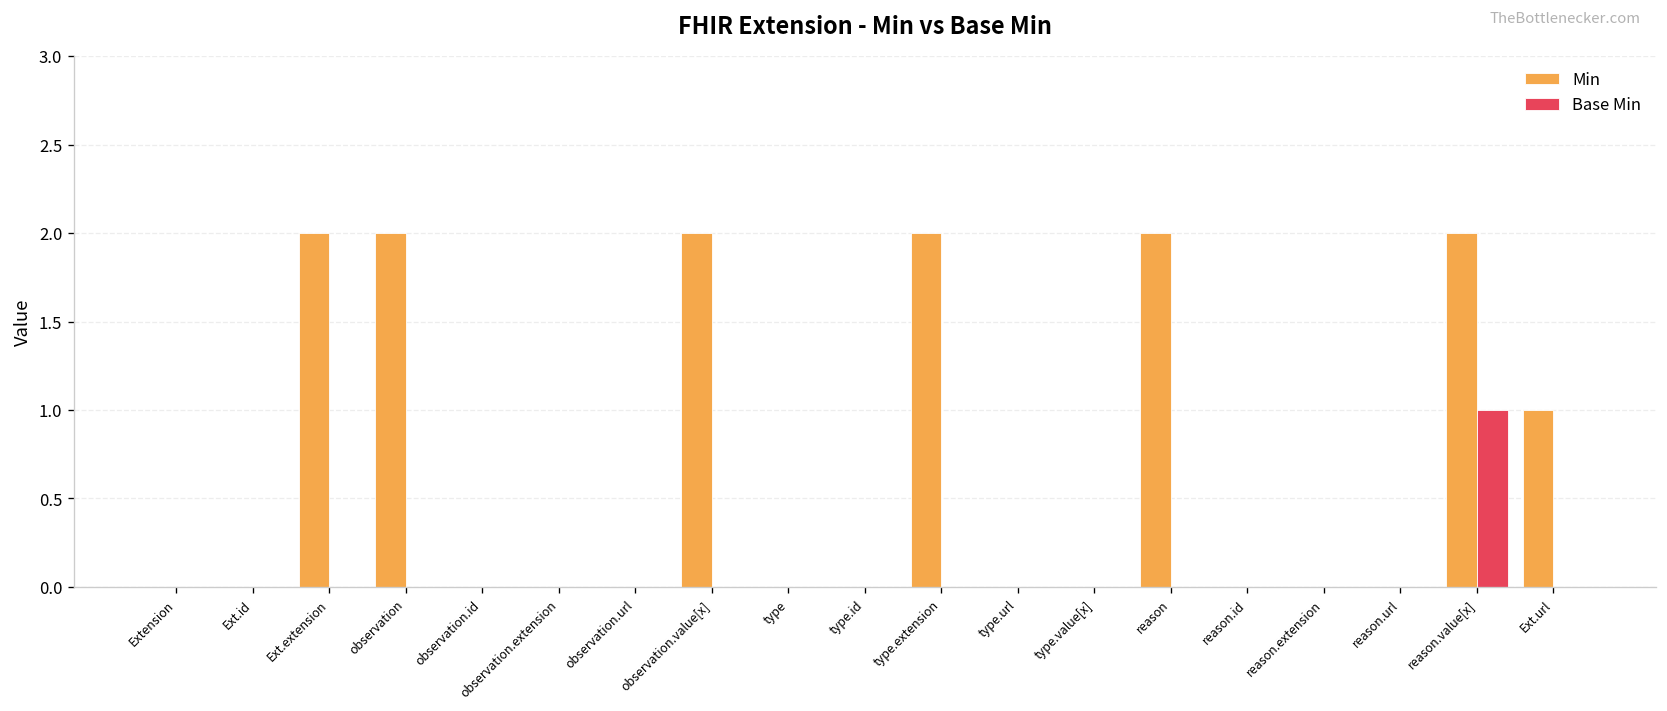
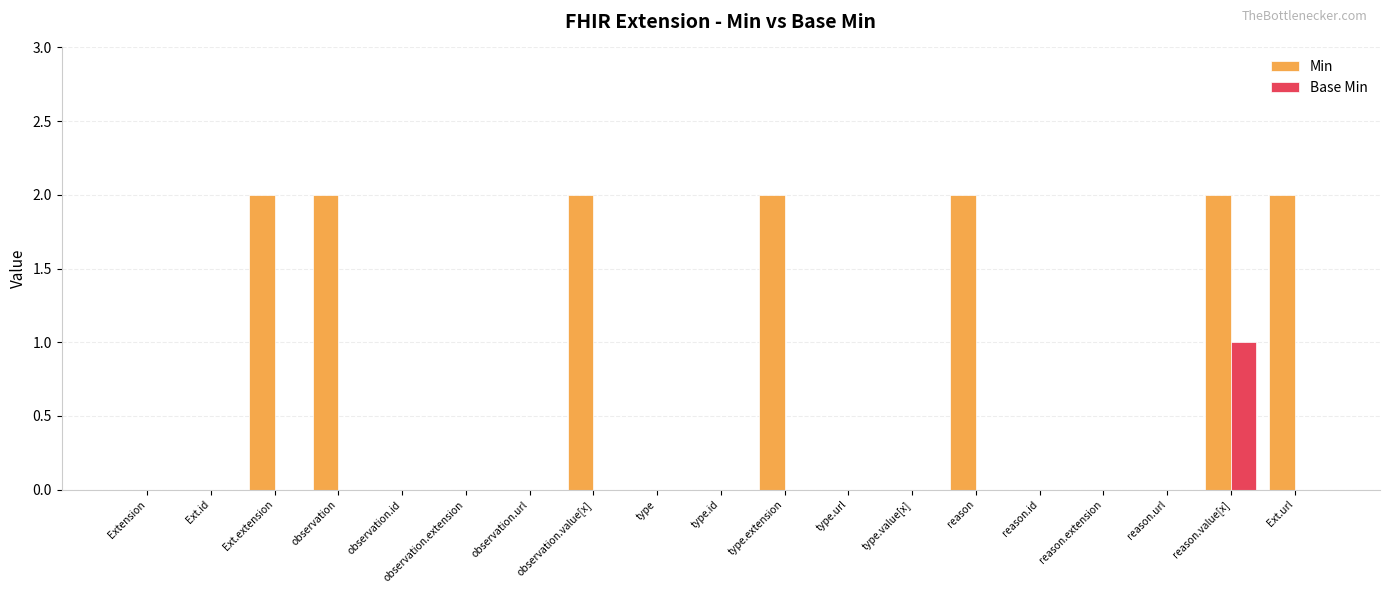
Min, Ext.url: 1 -> 2
